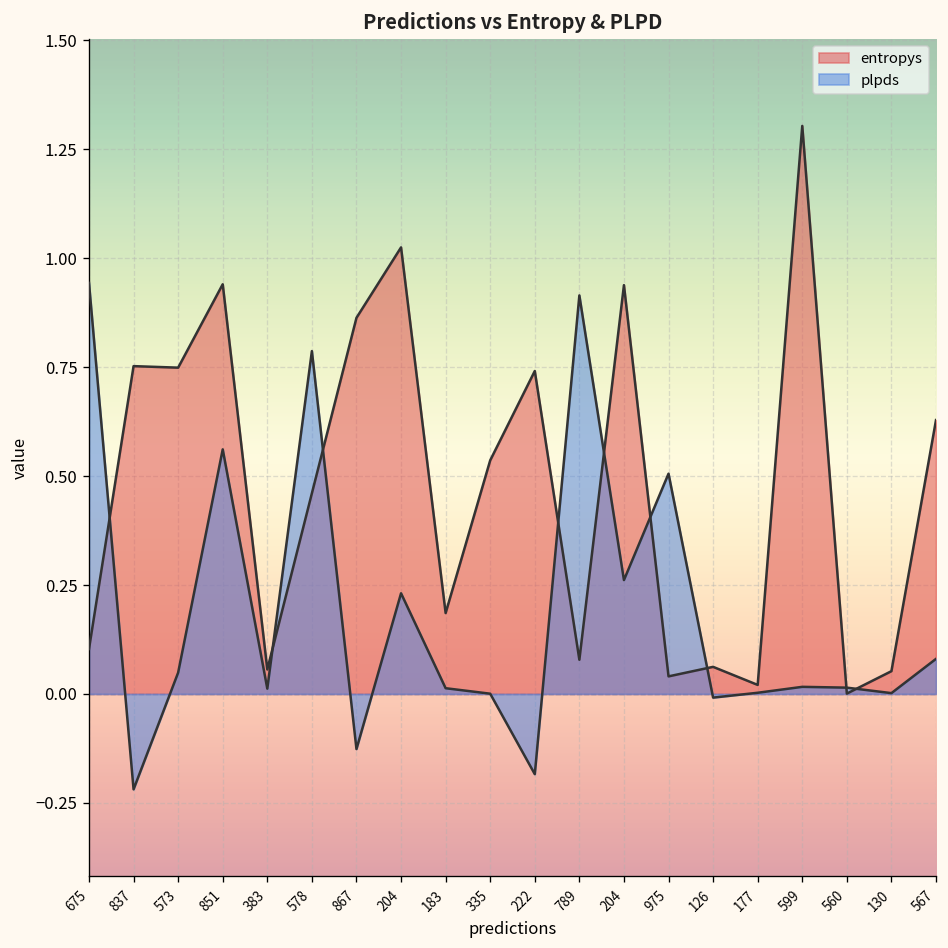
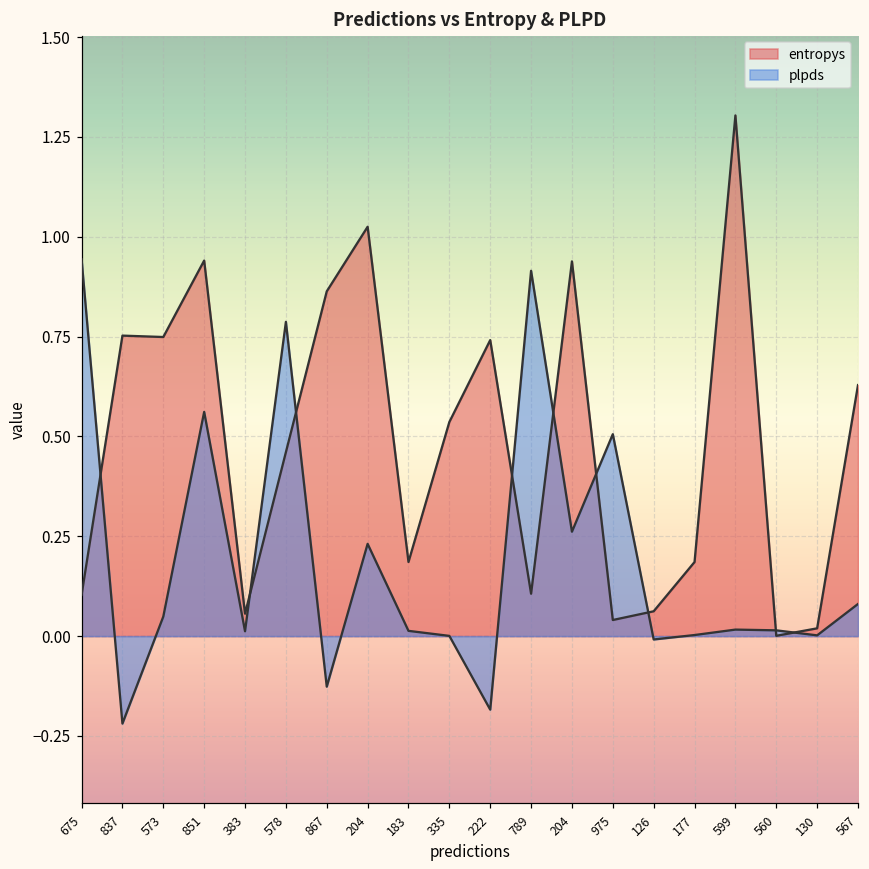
entropys, 789: 0.08 -> 0.11
entropys, 177: 0.02 -> 0.19
entropys, 130: 0.05 -> 0.02
